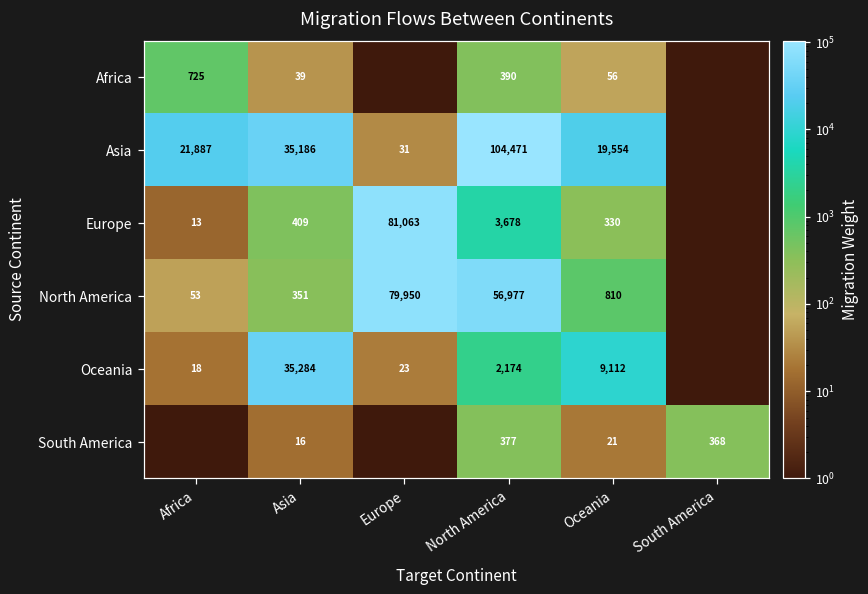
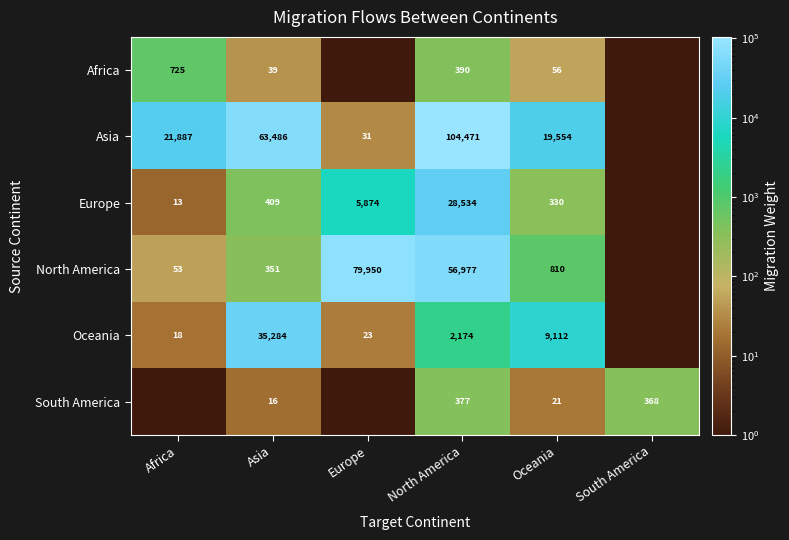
Asia, Asia: 35,186 -> 63,486
Europe, Europe: 81,063 -> 5,874
Europe, North America: 3,678 -> 28,534
